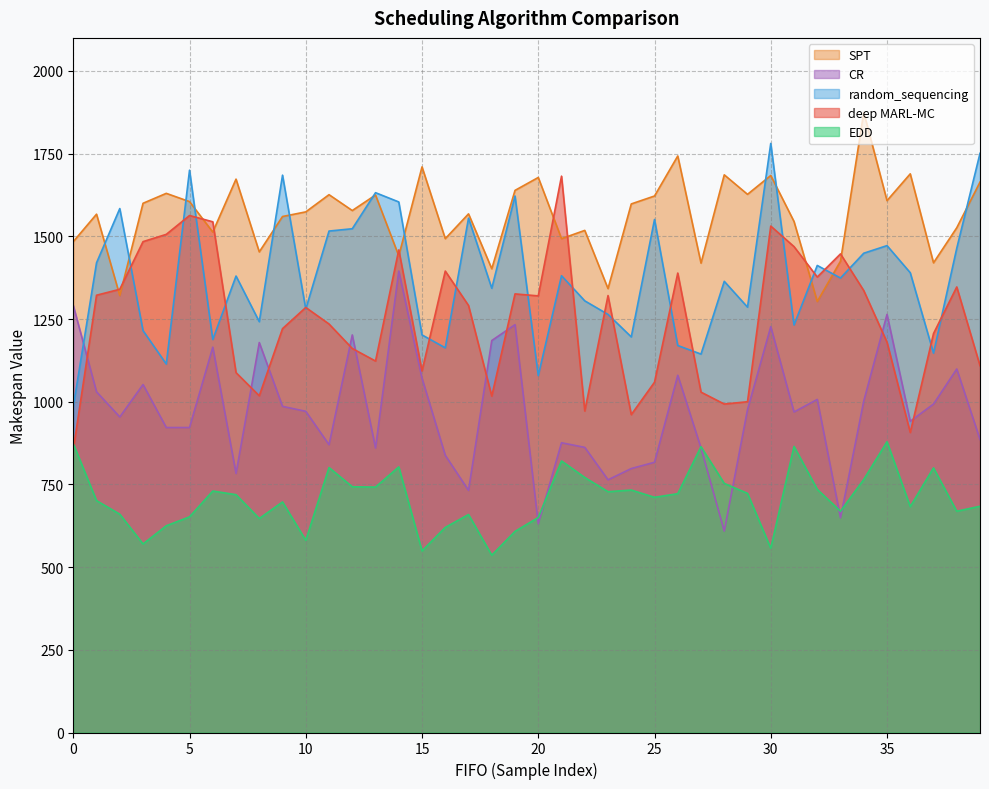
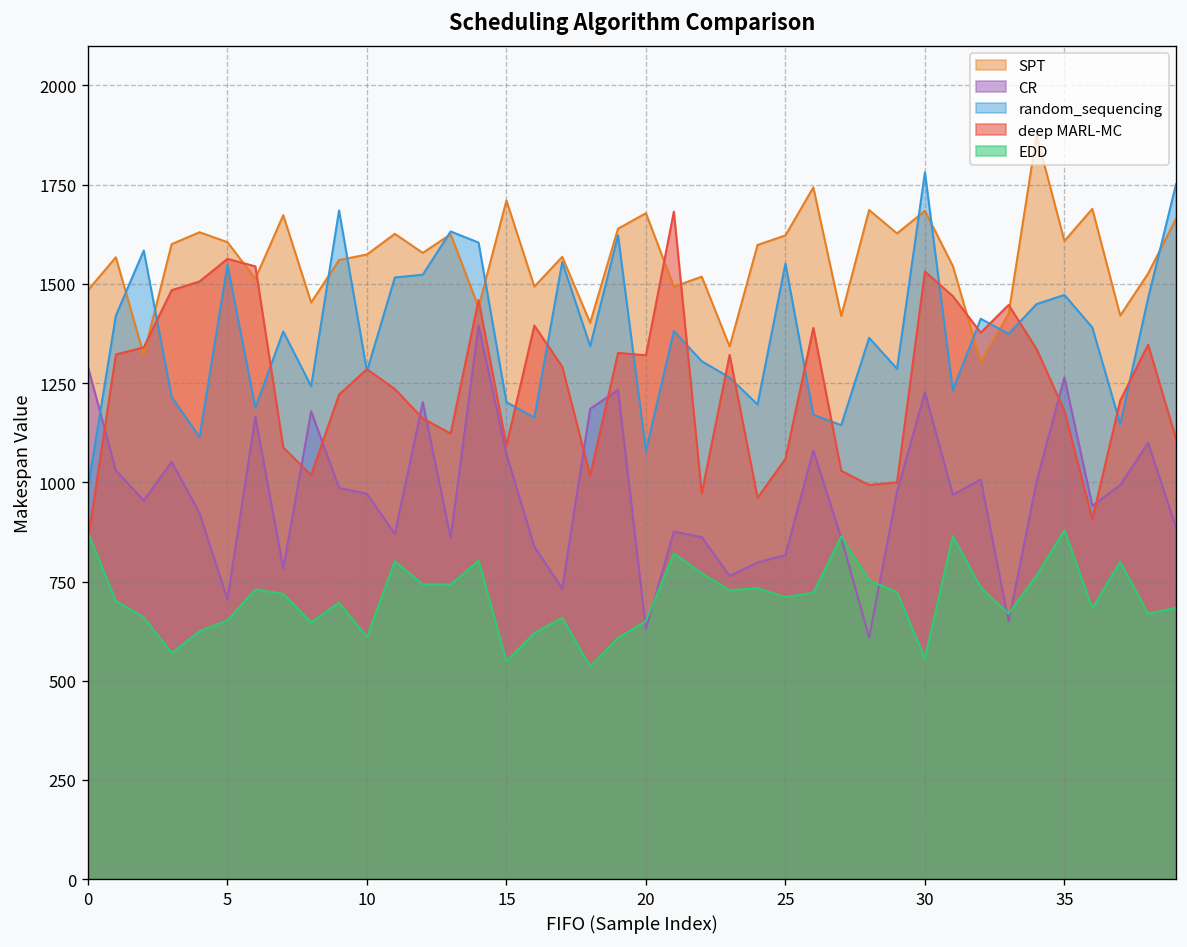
CR, 5: 920 -> 710
random_sequencing, 5: 1700 -> 1550
EDD, 10: 580 -> 610
